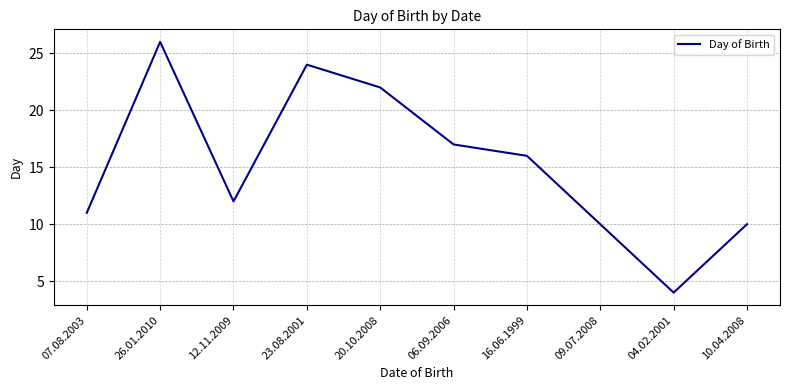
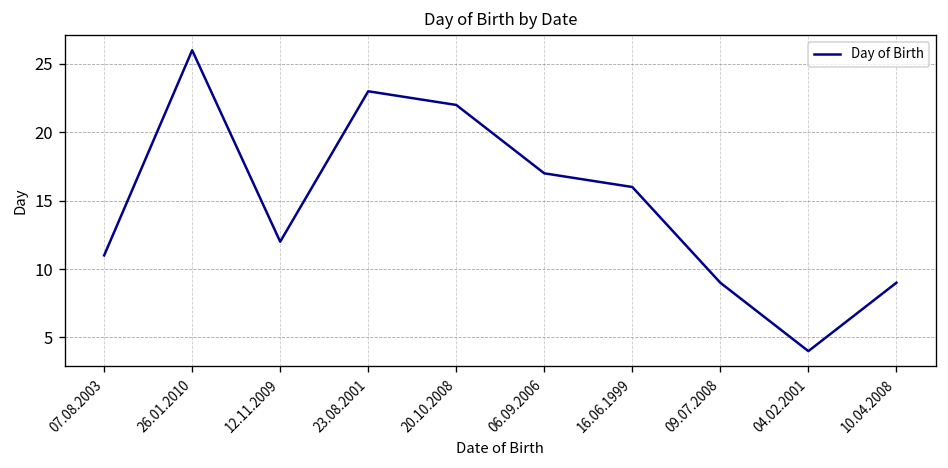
23.08.2001: 24 -> 23
09.07.2008: 10 -> 9
10.04.2008: 10 -> 9
